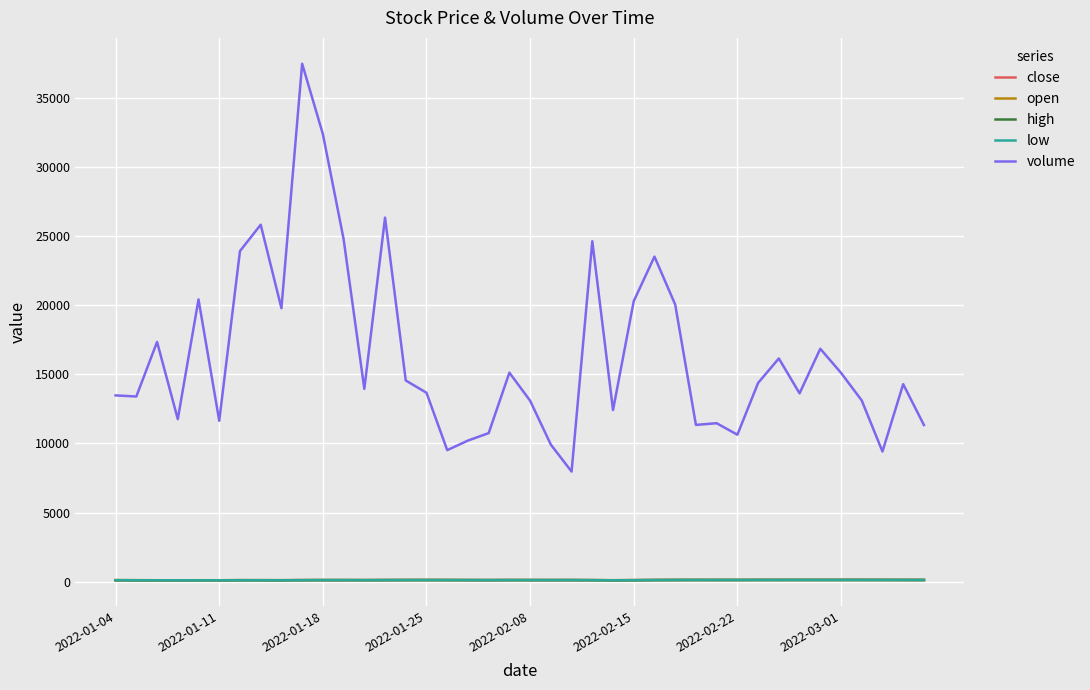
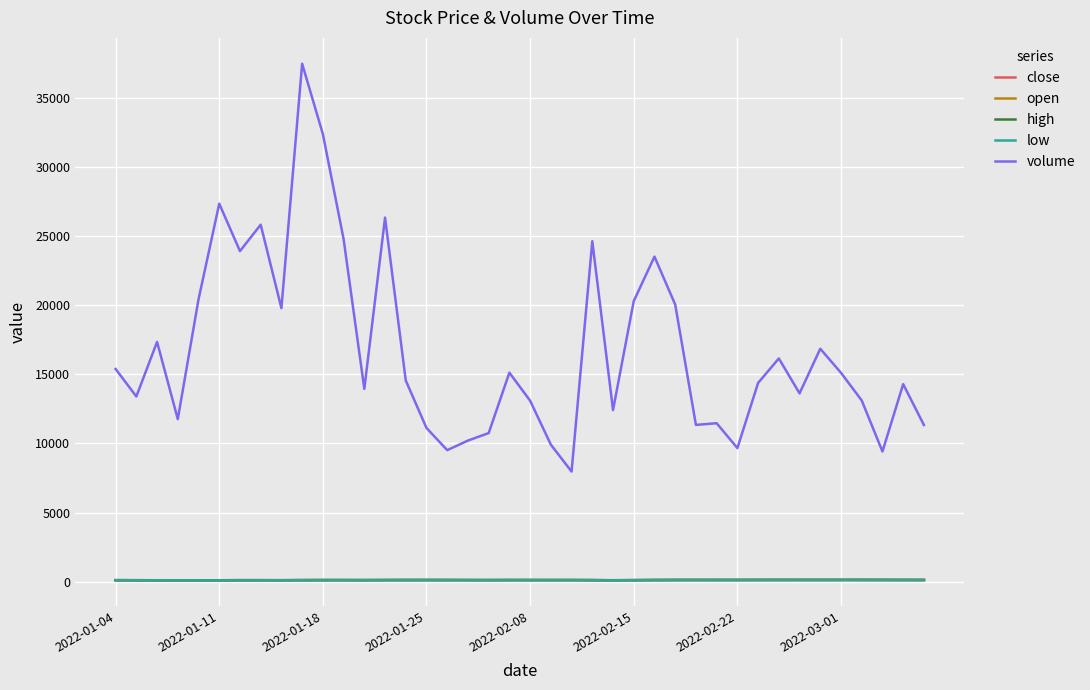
volume, 2022-01-04: 13500 -> 15400
volume, 2022-01-11: 11600 -> 27300
volume, 2022-01-25: 13700 -> 11100
volume, 2022-02-22: 10600 -> 9700
